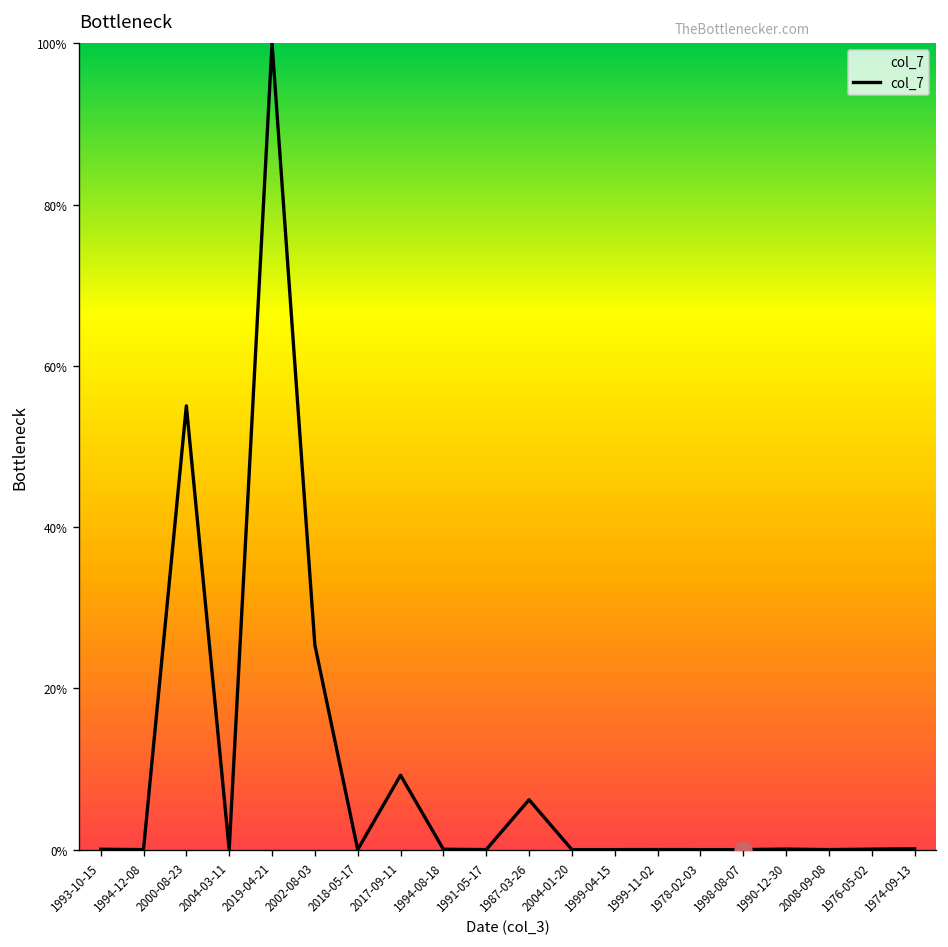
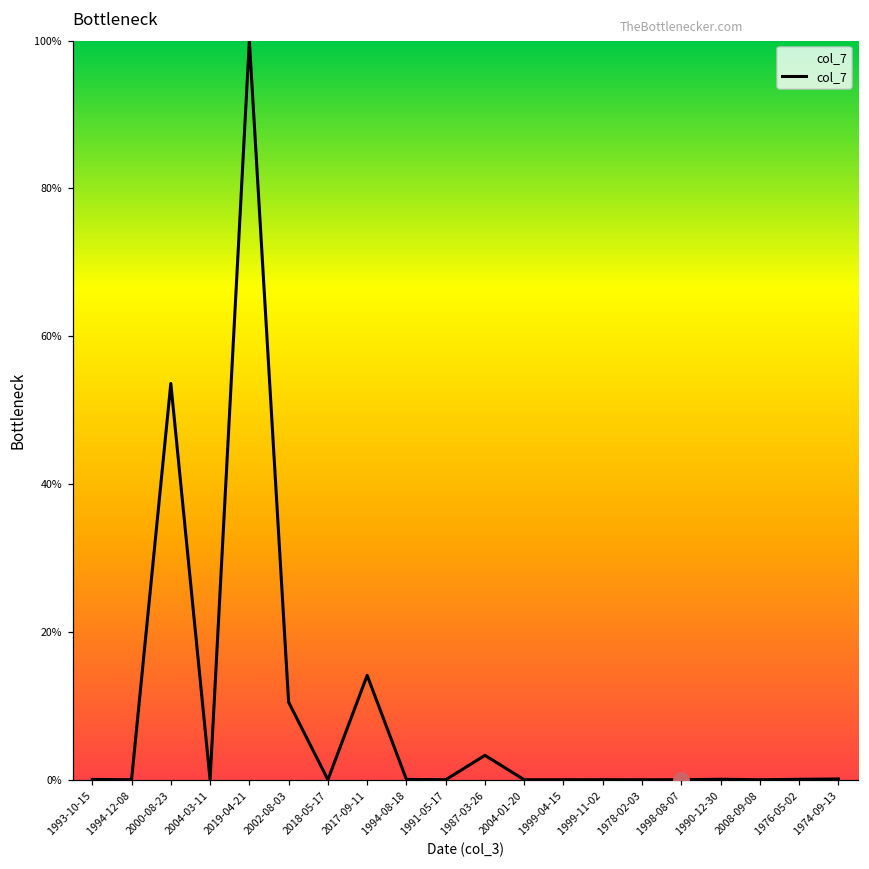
col_7, 2000-08-23: 55% -> 54%
col_7, 2002-08-03: 25% -> 10%
col_7, 2017-09-11: 9% -> 14%
col_7, 1987-03-26: 6% -> 3%
